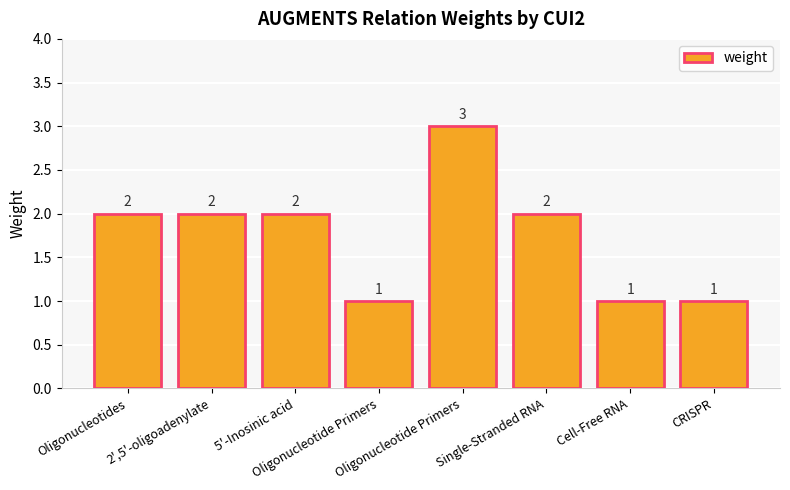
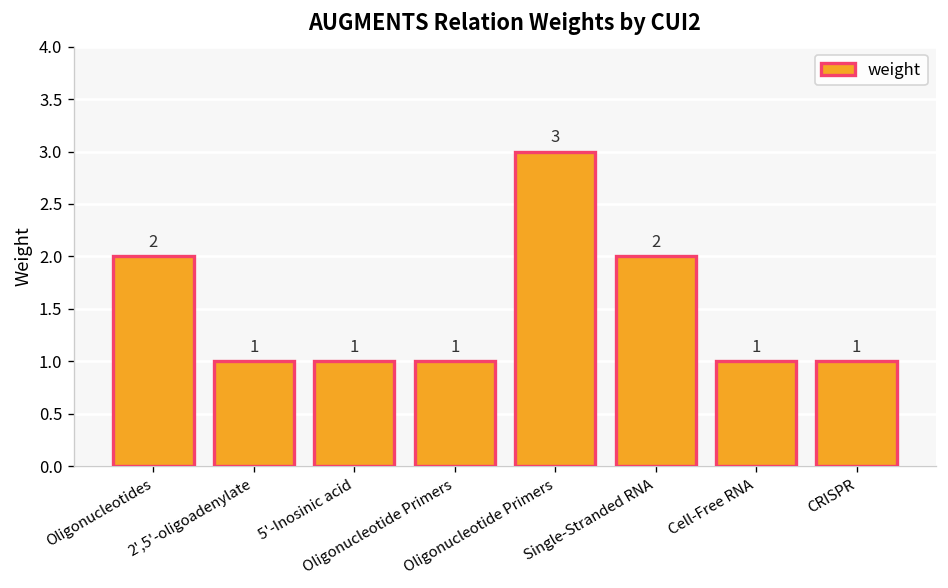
2',5'-oligoadenylate: 2 -> 1
5'-Inosinic acid: 2 -> 1
